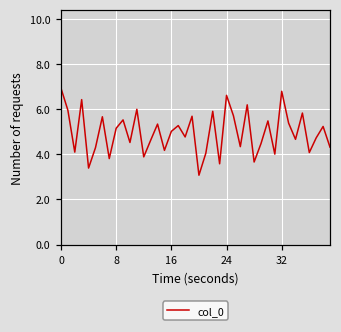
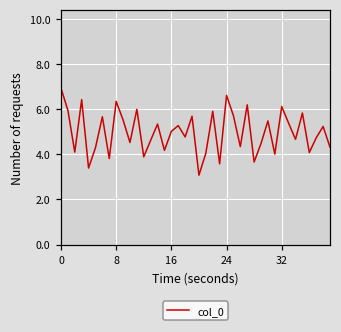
8: 5.2 -> 6.3
32: 6.8 -> 6.1
